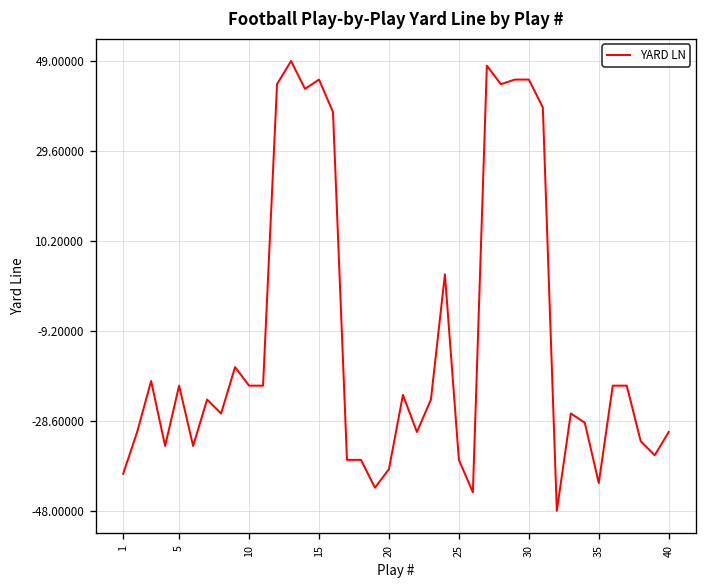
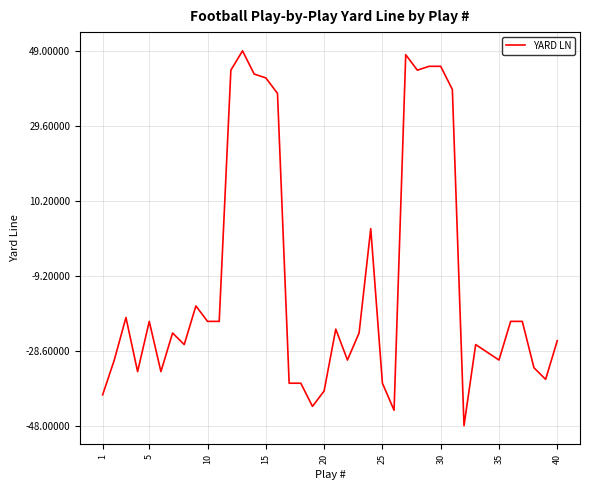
15: 45 -> 42
35: -42 -> -31
40: -31 -> -26
